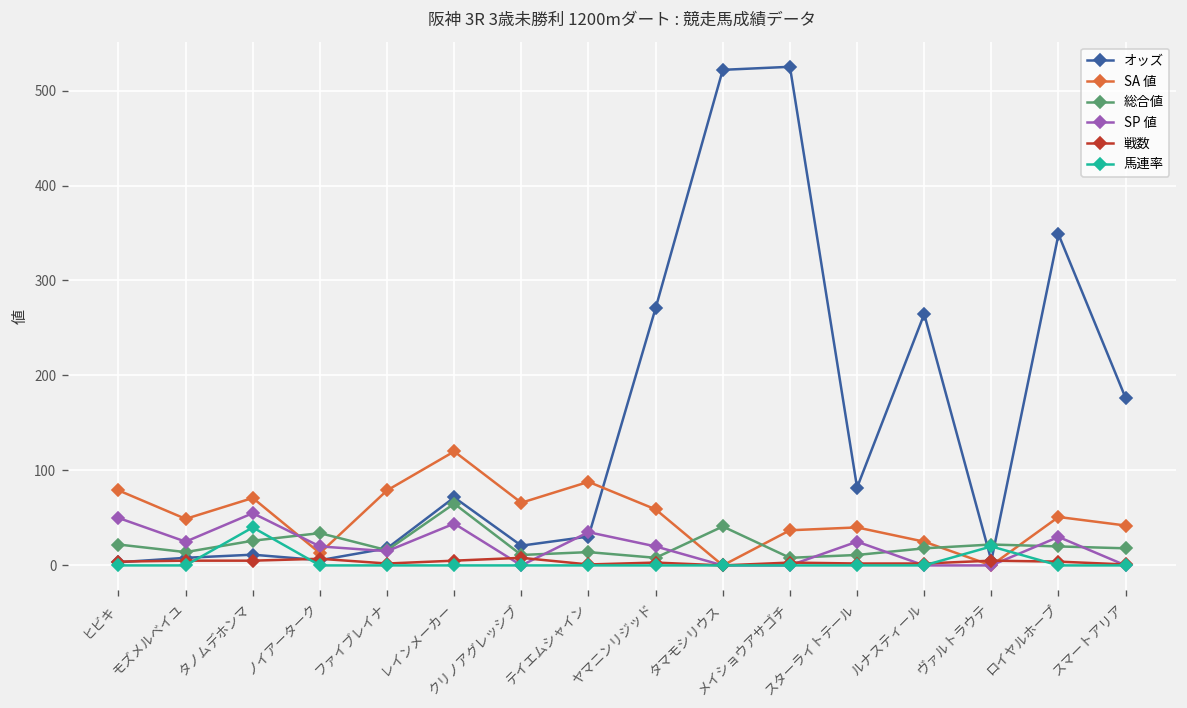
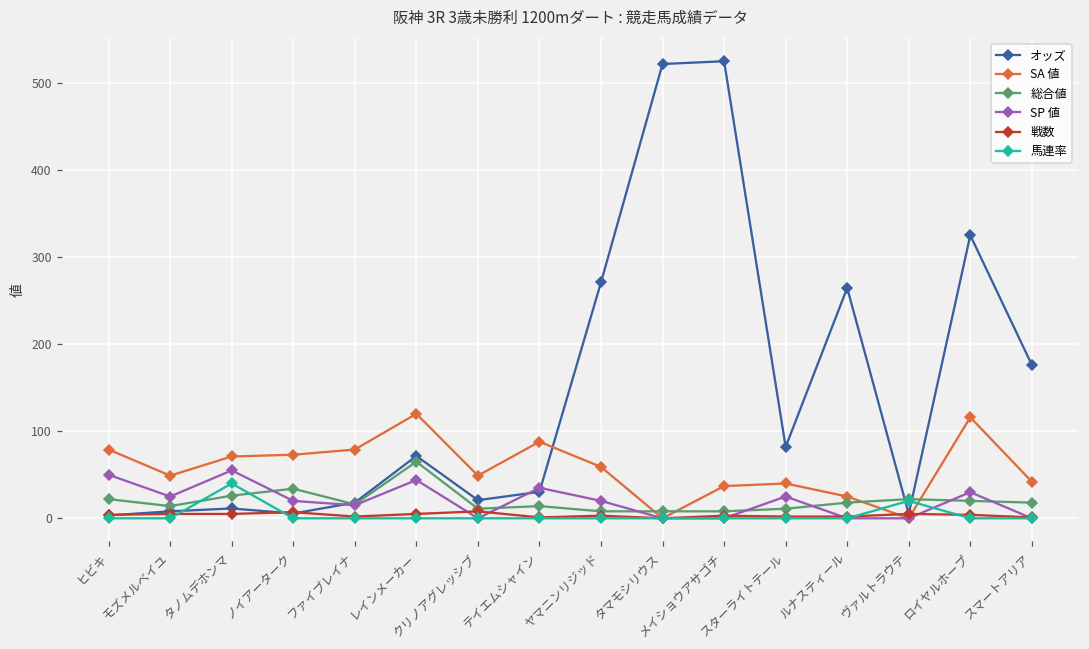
SA 値, ノイアーターク: 10 -> 70
SA 値, クリノアグレッシブ: 70 -> 50
総合値, タマモシリウス: 40 -> 10
オッズ, ロイヤルホープ: 350 -> 330
SA 値, ロイヤルホープ: 50 -> 120
